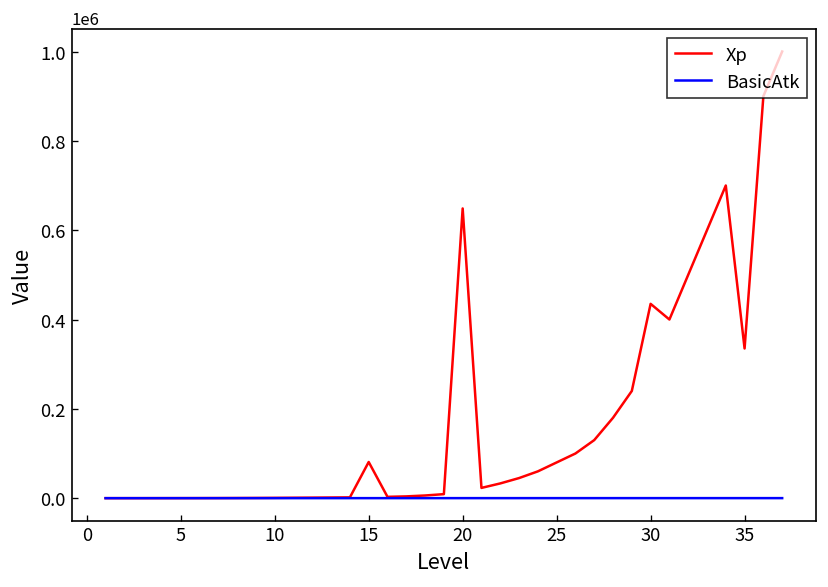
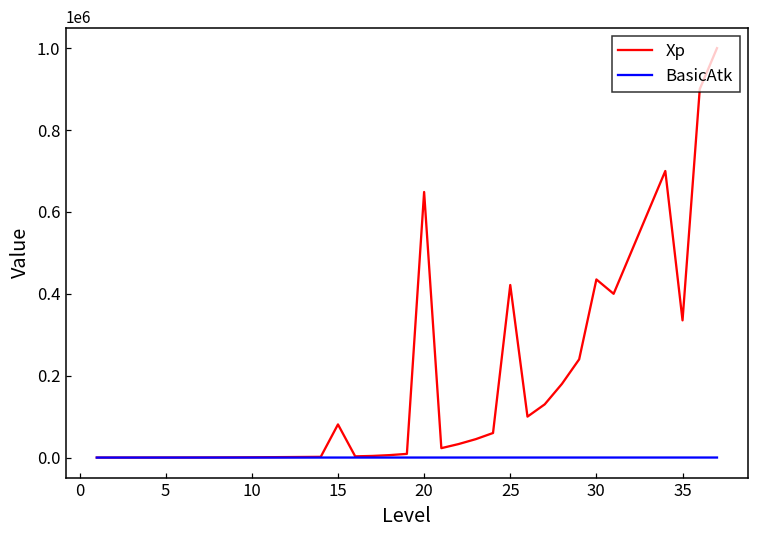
Xp, 25: 80000 -> 420000
